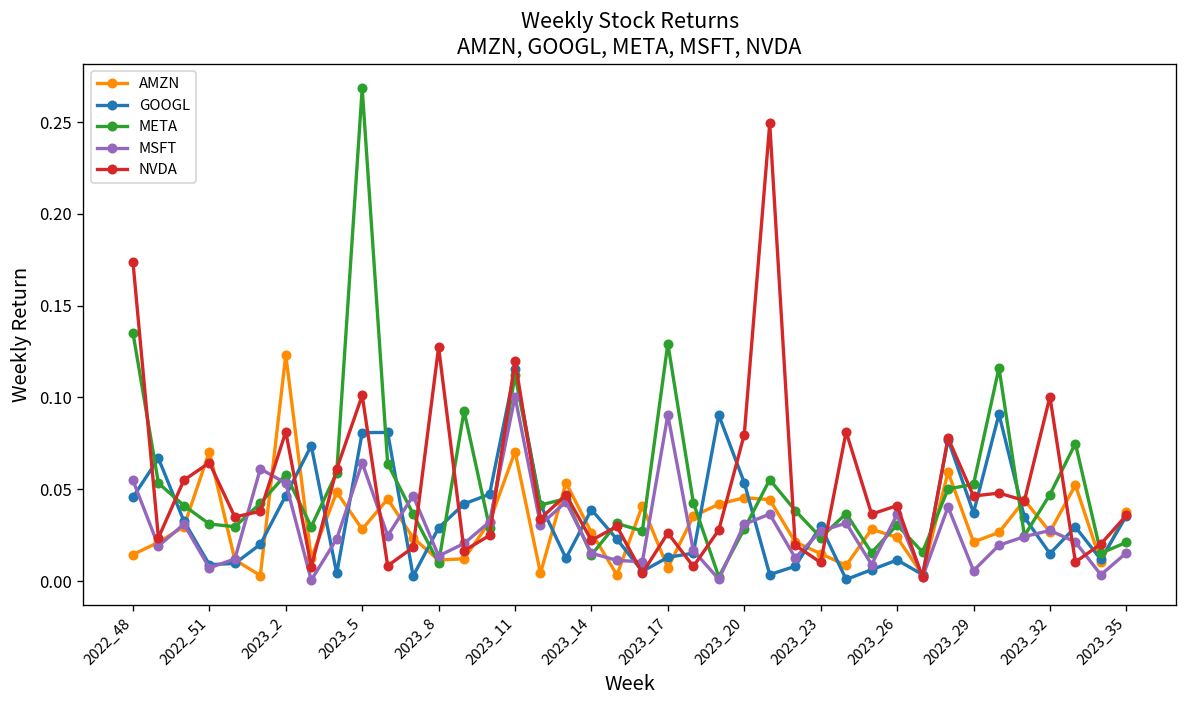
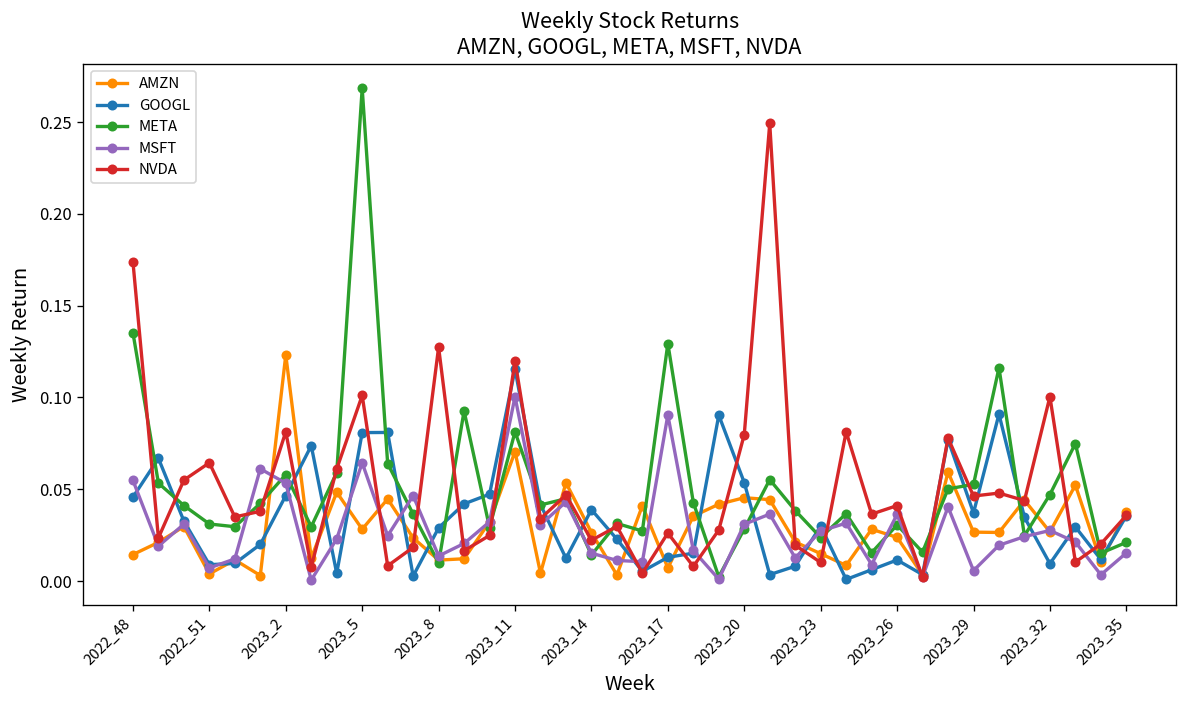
AMZN, 2022_51: 0.070 -> 0.004
META, 2023_11: 0.112 -> 0.081
AMZN, 2023_29: 0.021 -> 0.027
GOOGL, 2023_32: 0.015 -> 0.009
